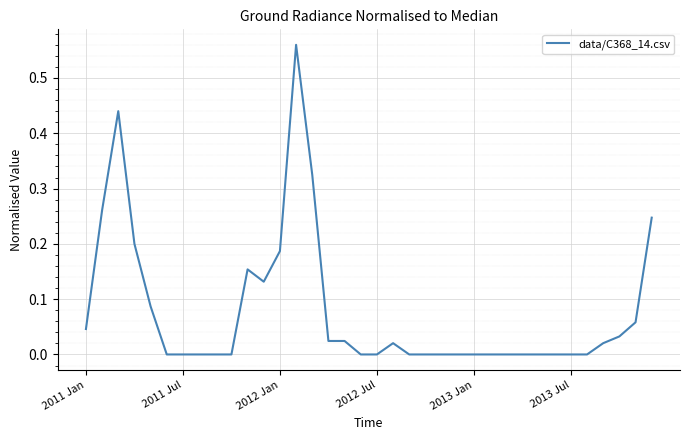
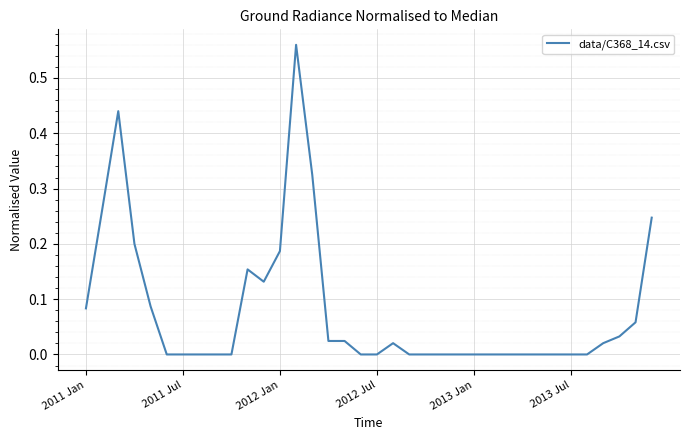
2011 Jan: 0.05 -> 0.08
